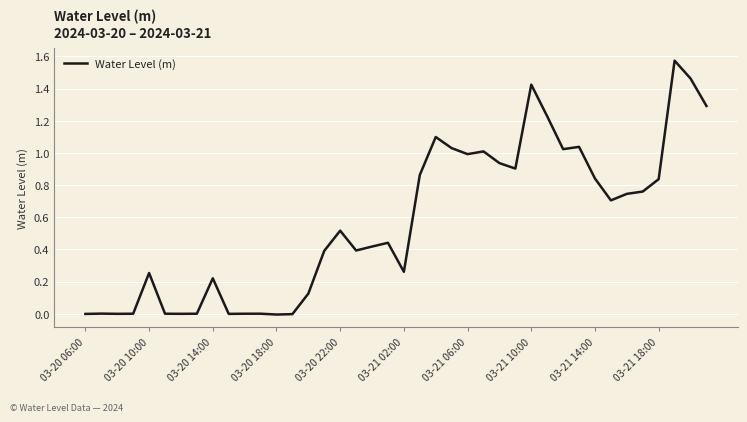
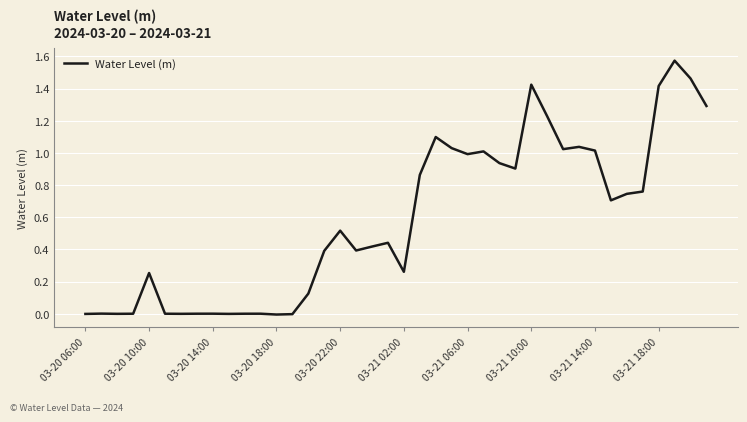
03-20 14:00: 0.22 -> 0.00
03-21 14:00: 0.84 -> 1.01
03-21 18:00: 0.84 -> 1.42
